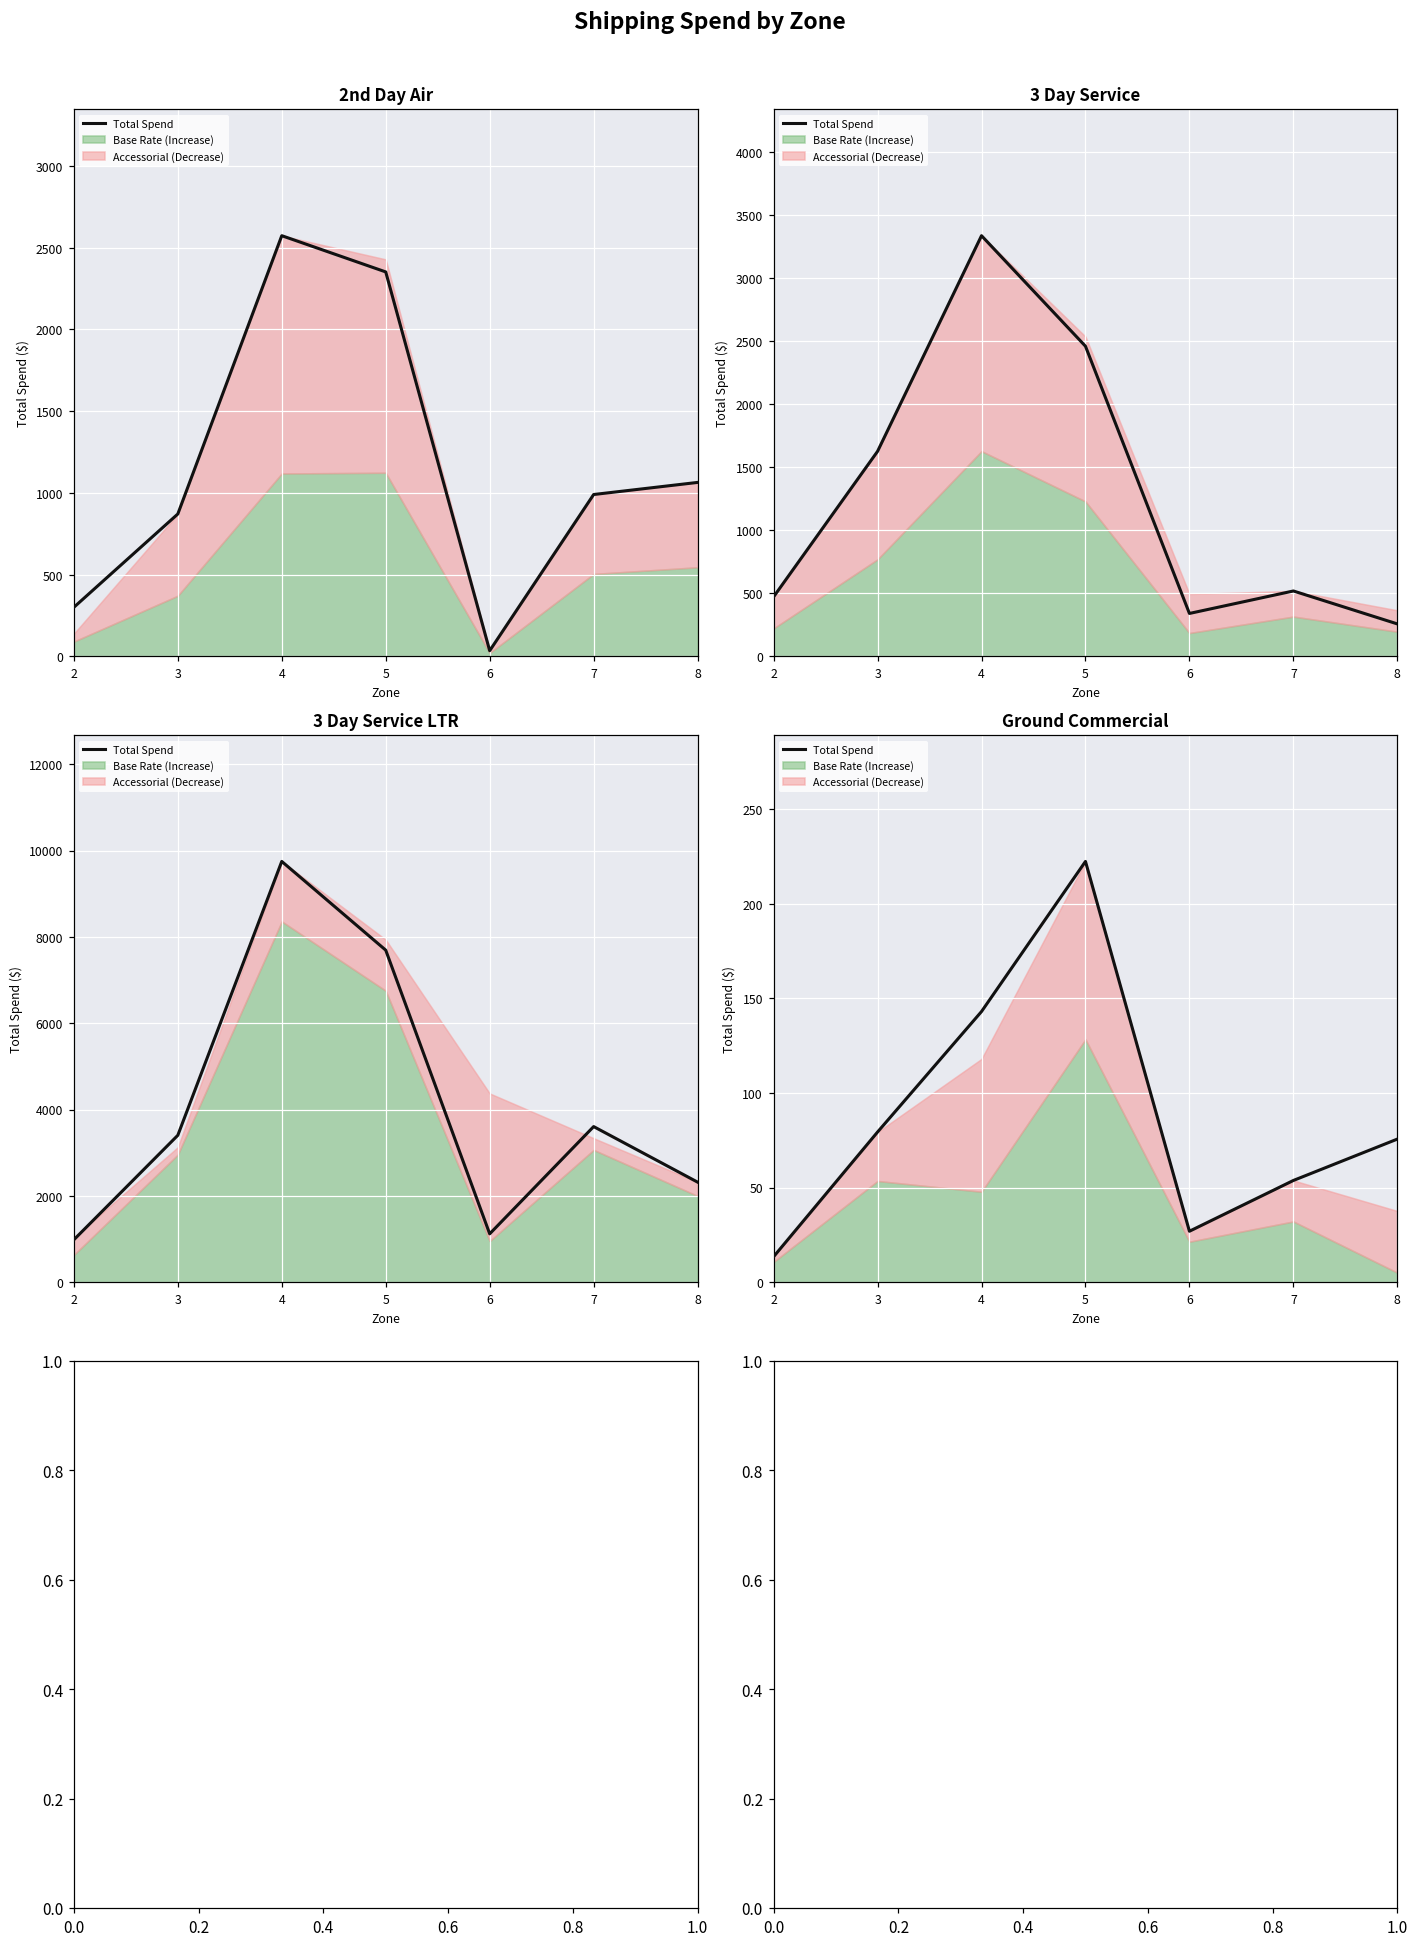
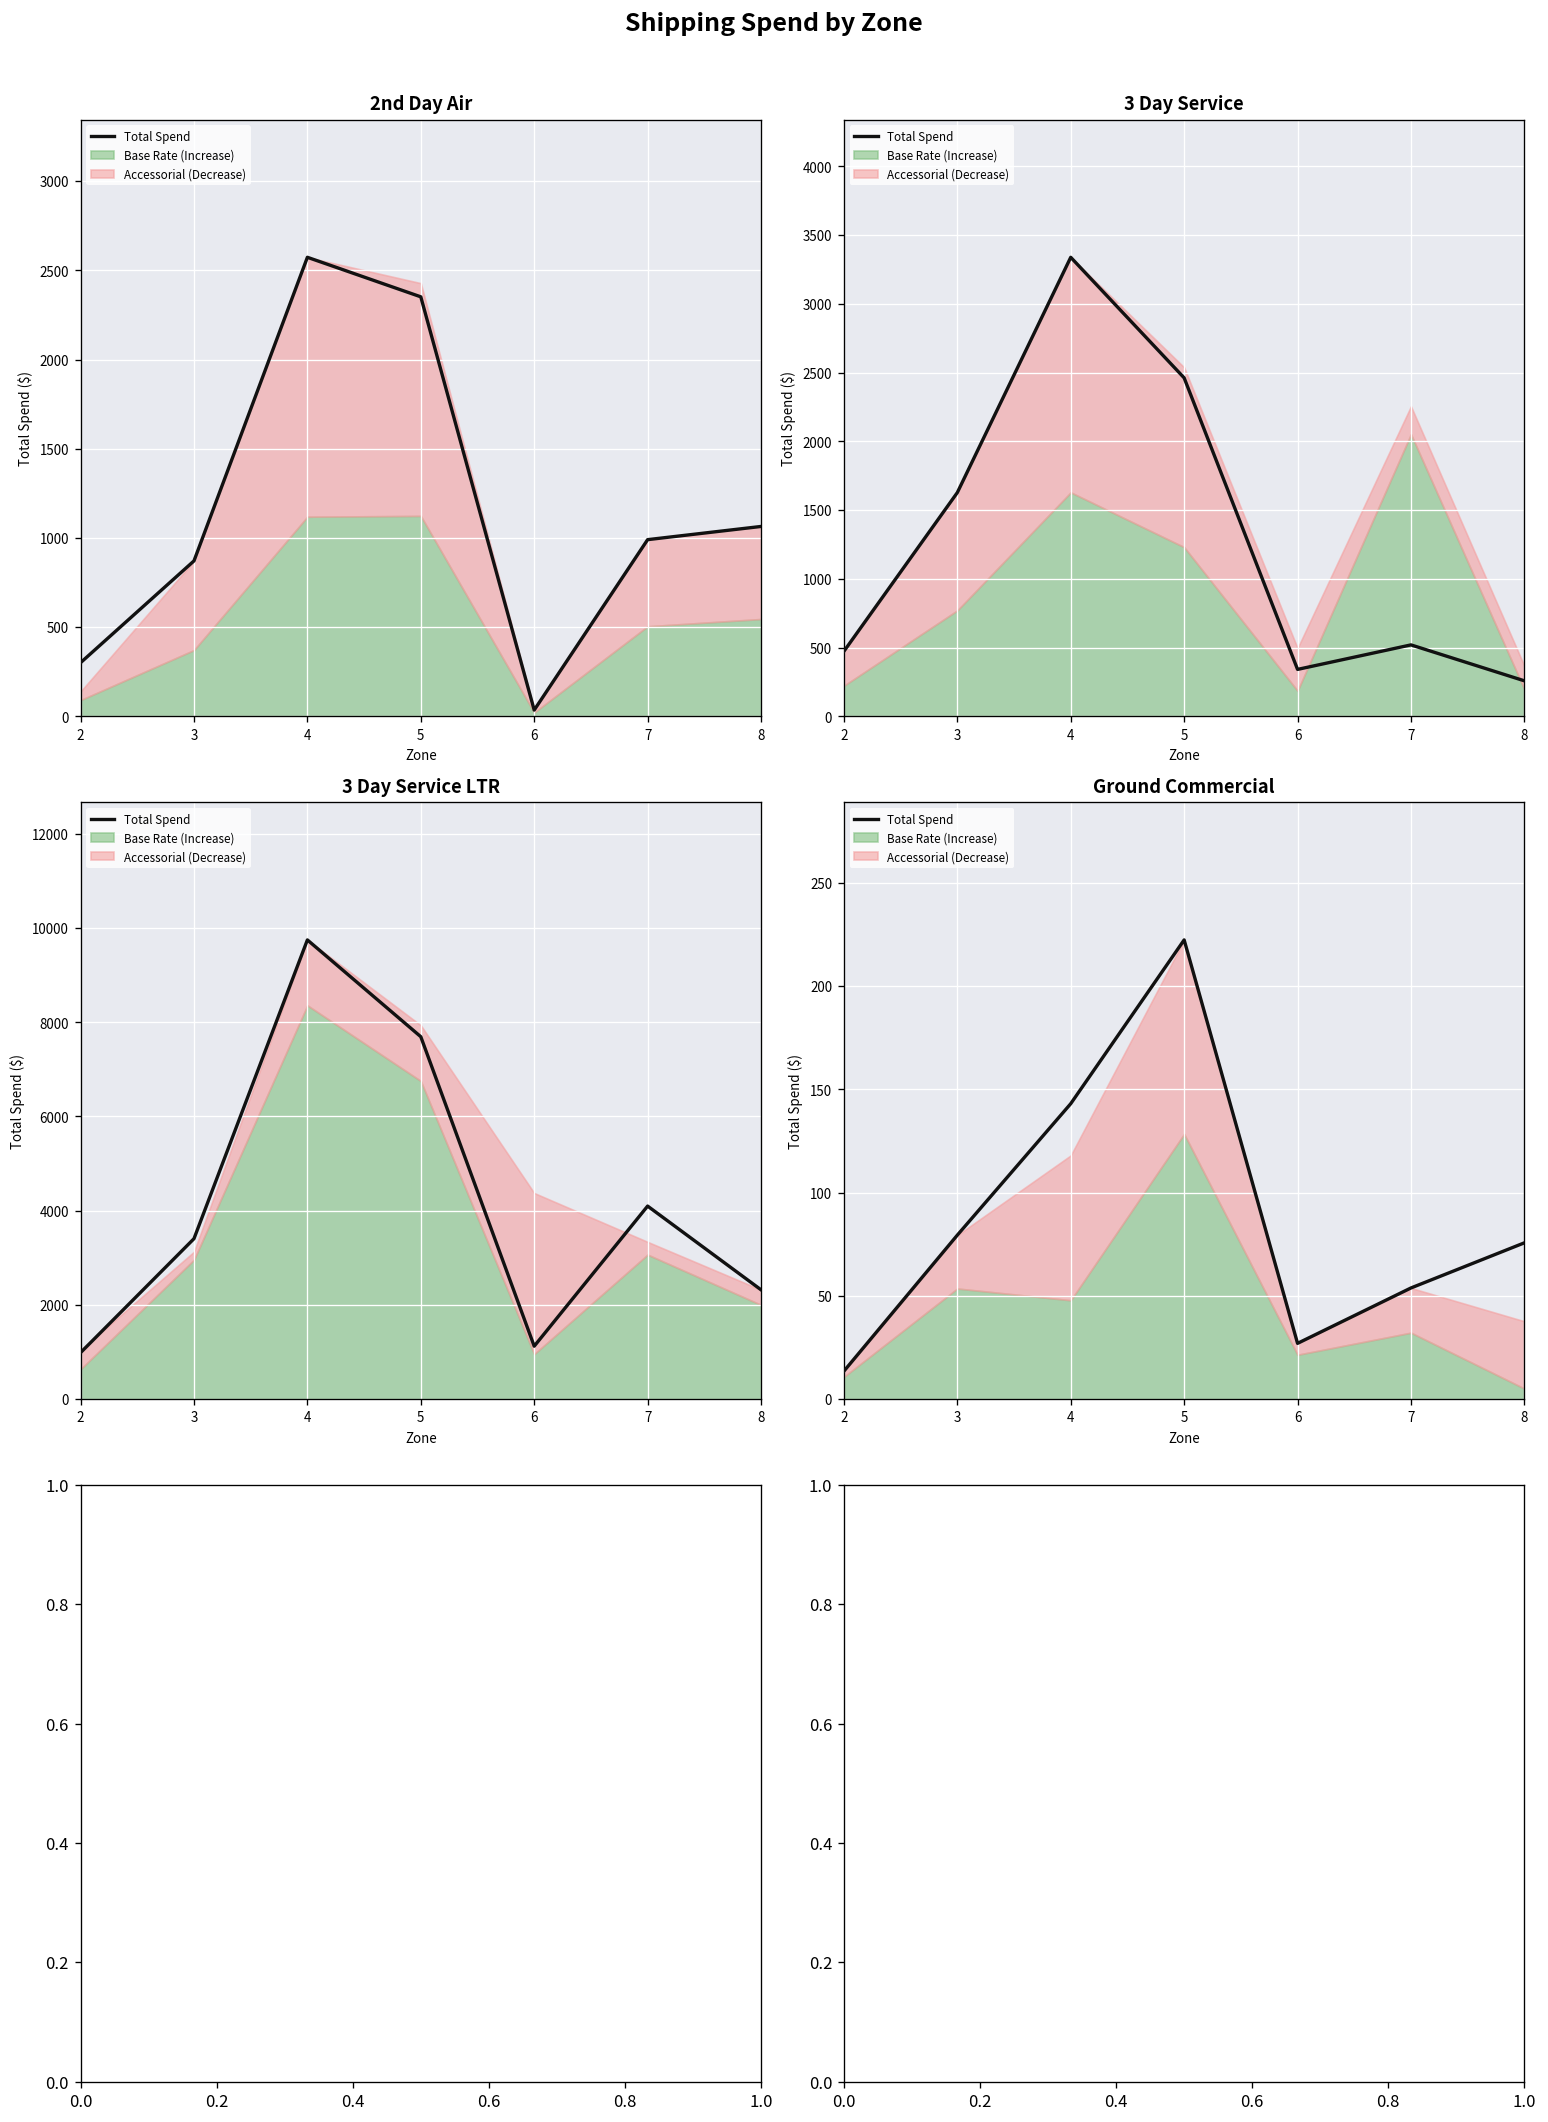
3 Day Service, Base Rate (Increase), 7: 320 -> 2050
3 Day Service LTR, Total Spend, 7: 3600 -> 4100
